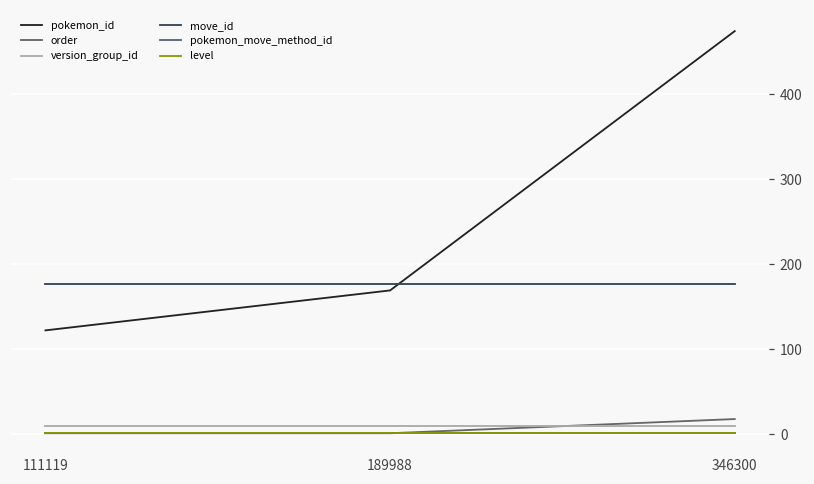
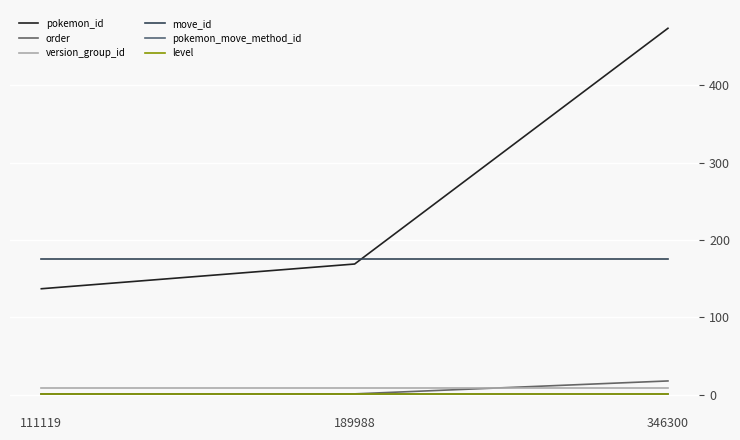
pokemon_id, 111119: 120 -> 140
